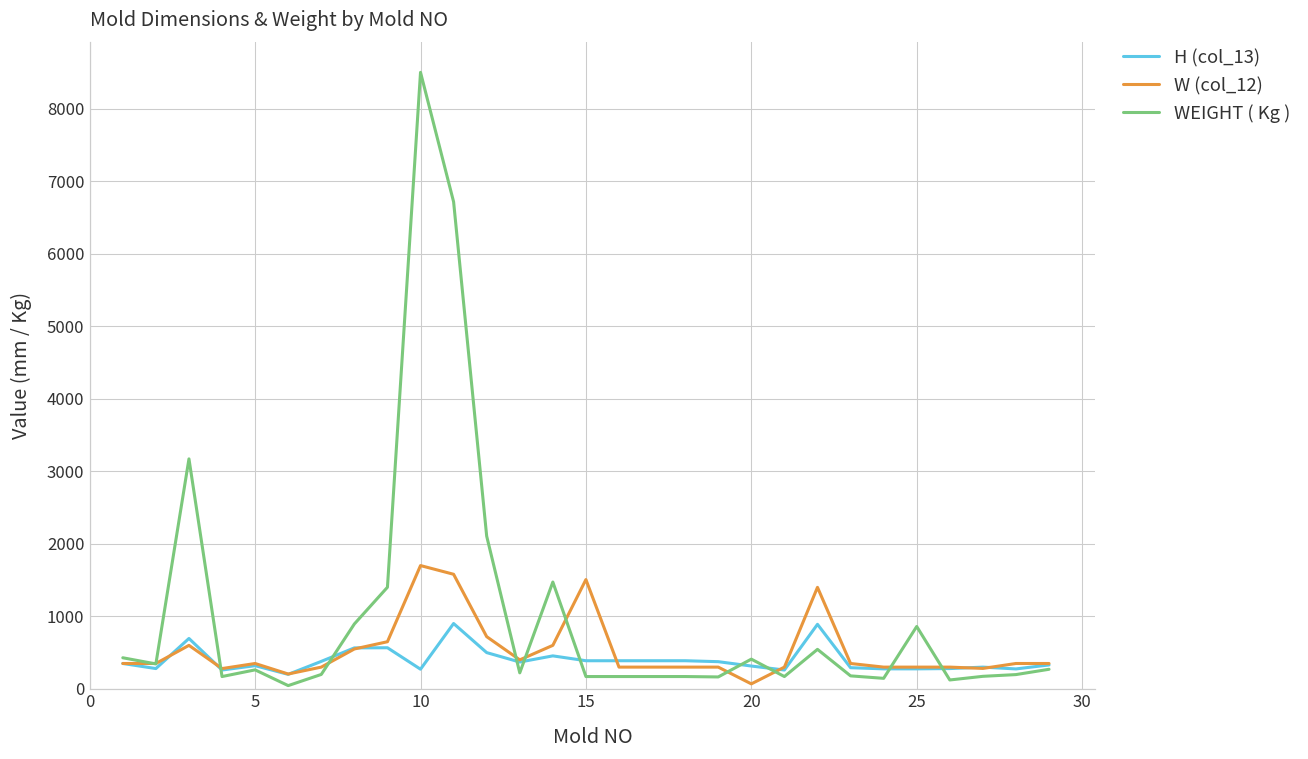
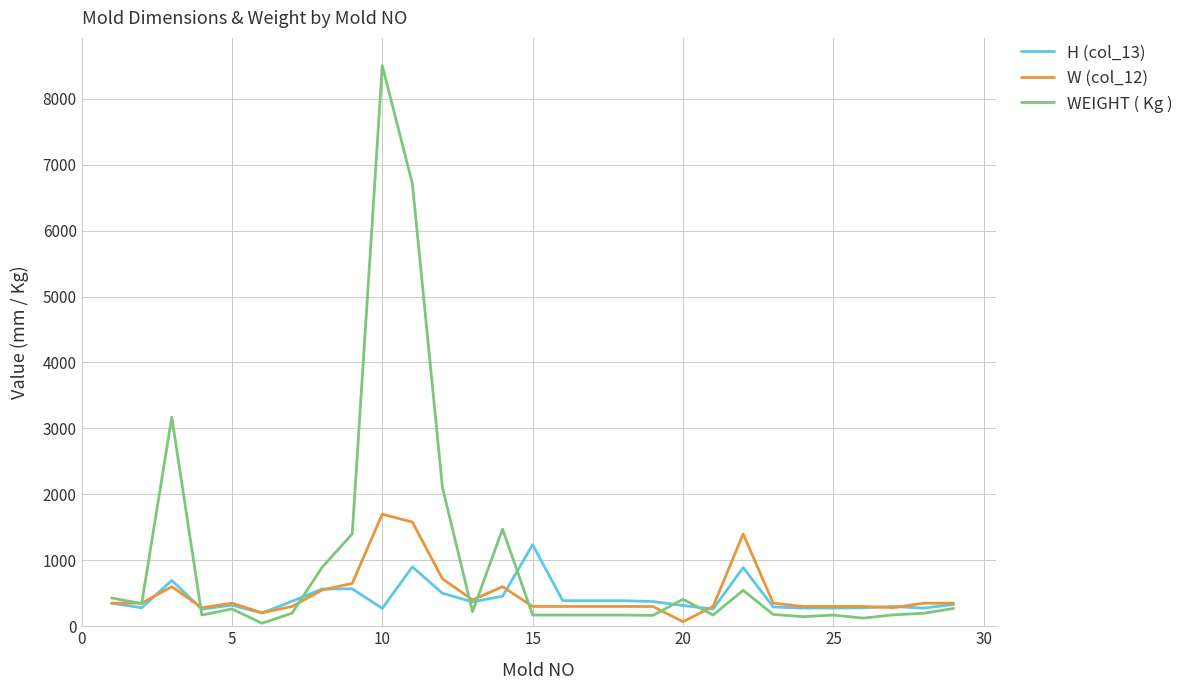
H (col_13), 15: 400 -> 1200
W (col_12), 15: 1500 -> 300
WEIGHT ( Kg ), 25: 900 -> 200
